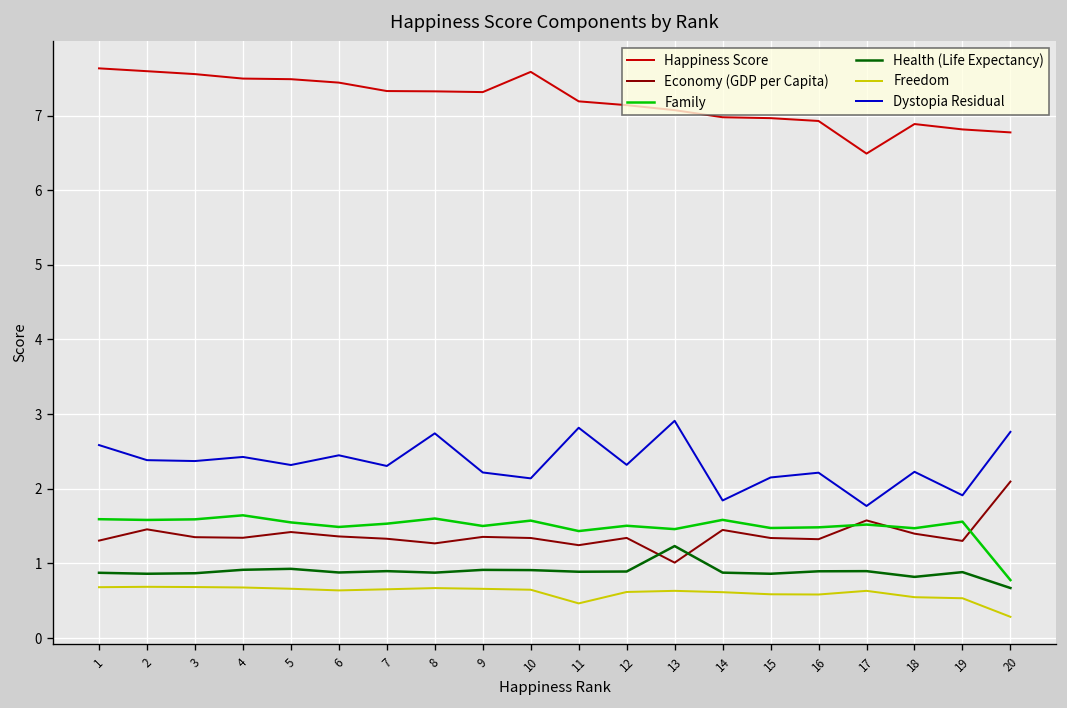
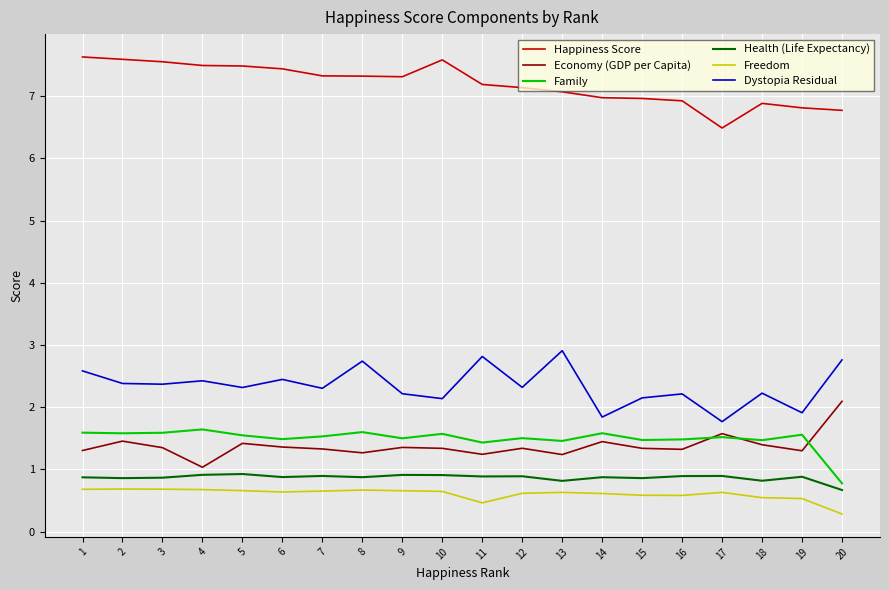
Economy (GDP per Capita), 4: 1.3 -> 1.0
Economy (GDP per Capita), 13: 1.0 -> 1.2
Health (Life Expectancy), 13: 1.2 -> 0.8
